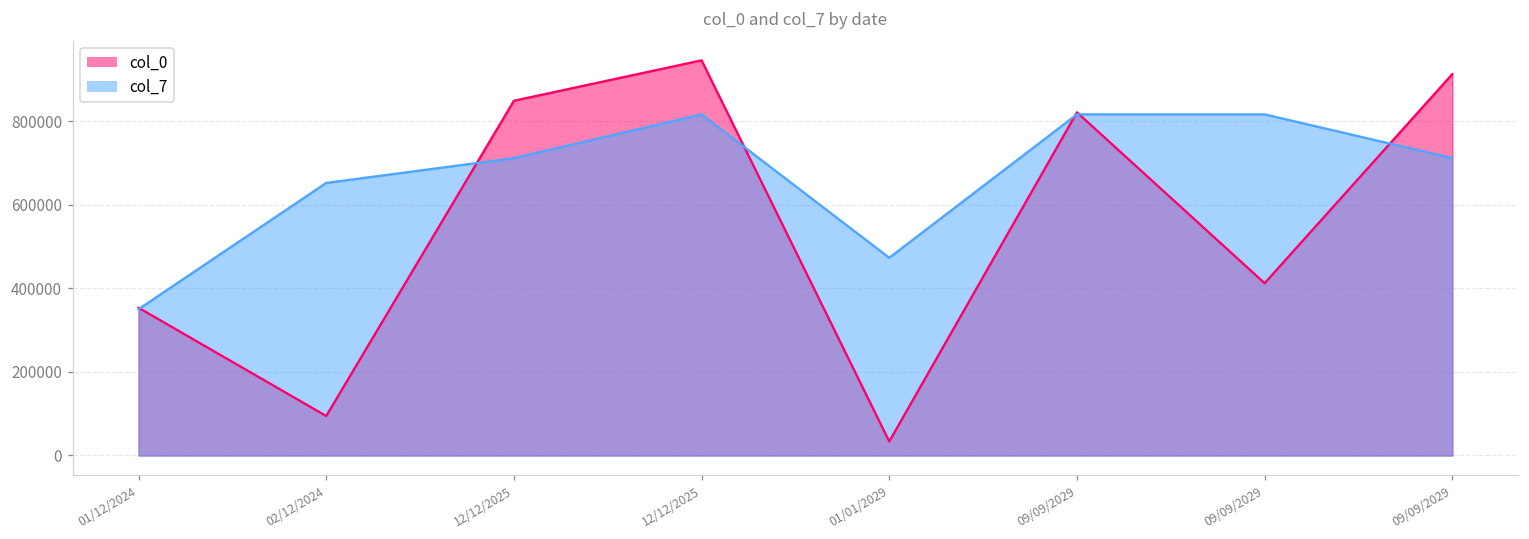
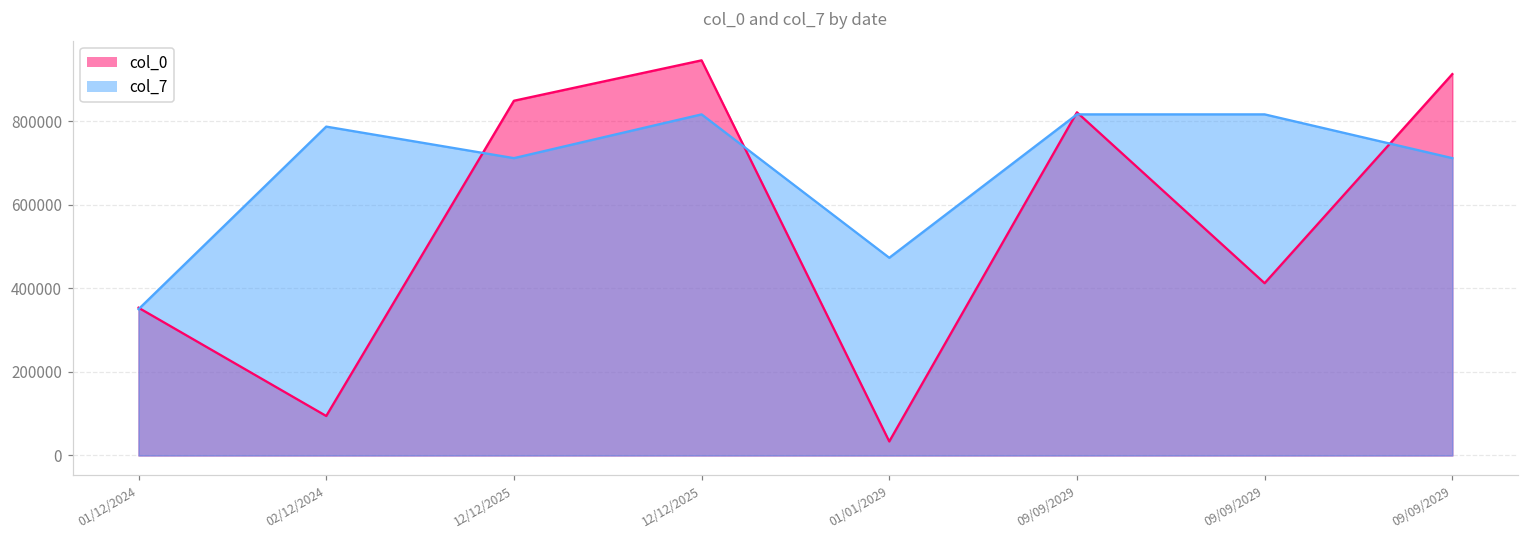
col_7, 02/12/2024: 650000 -> 790000
